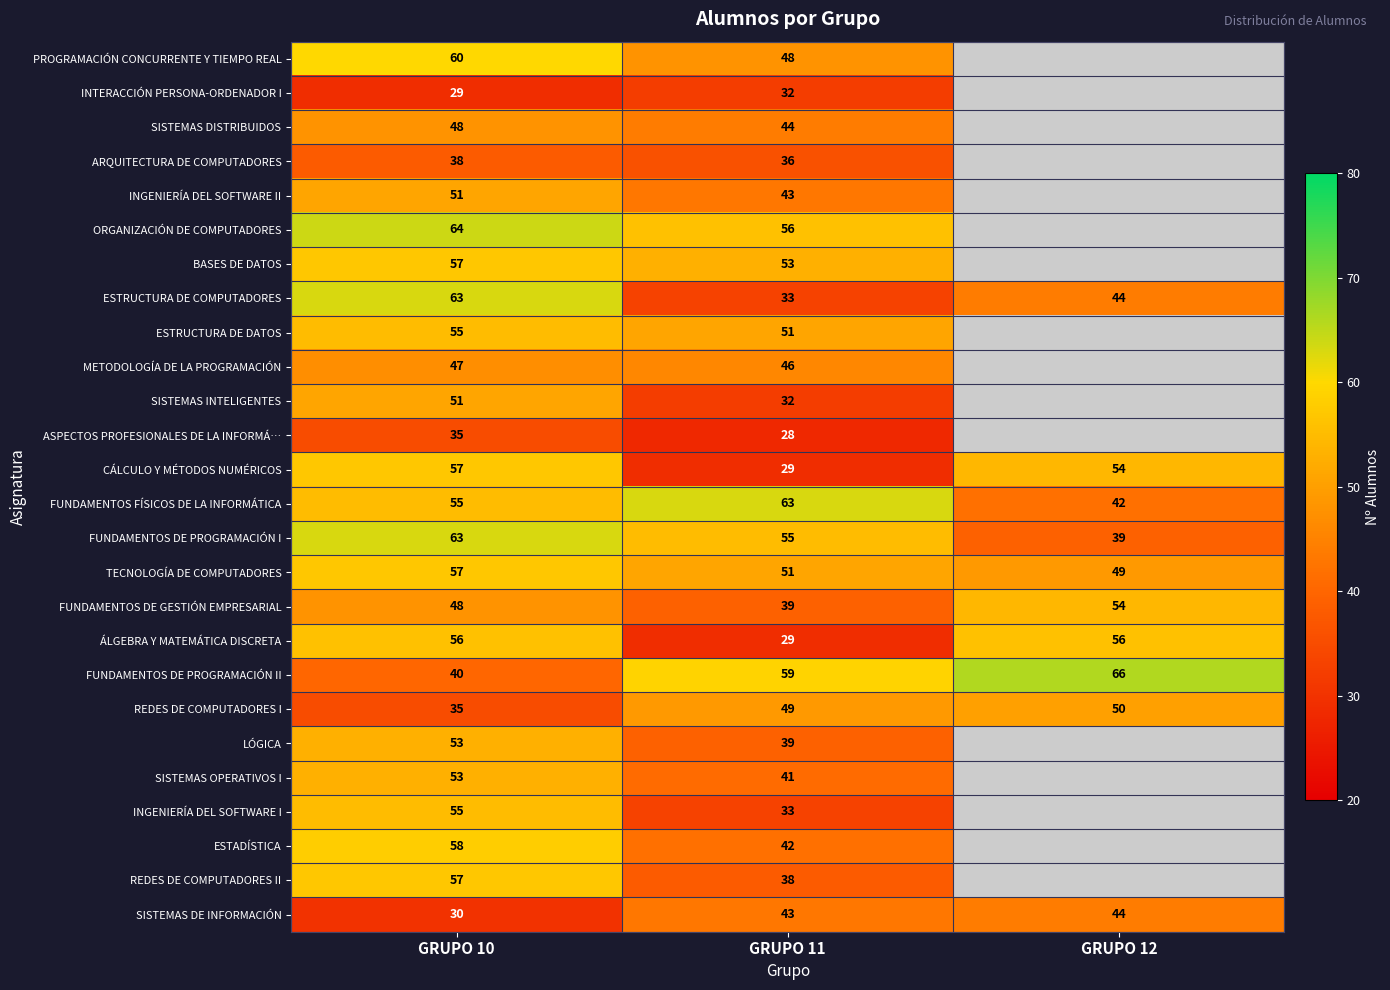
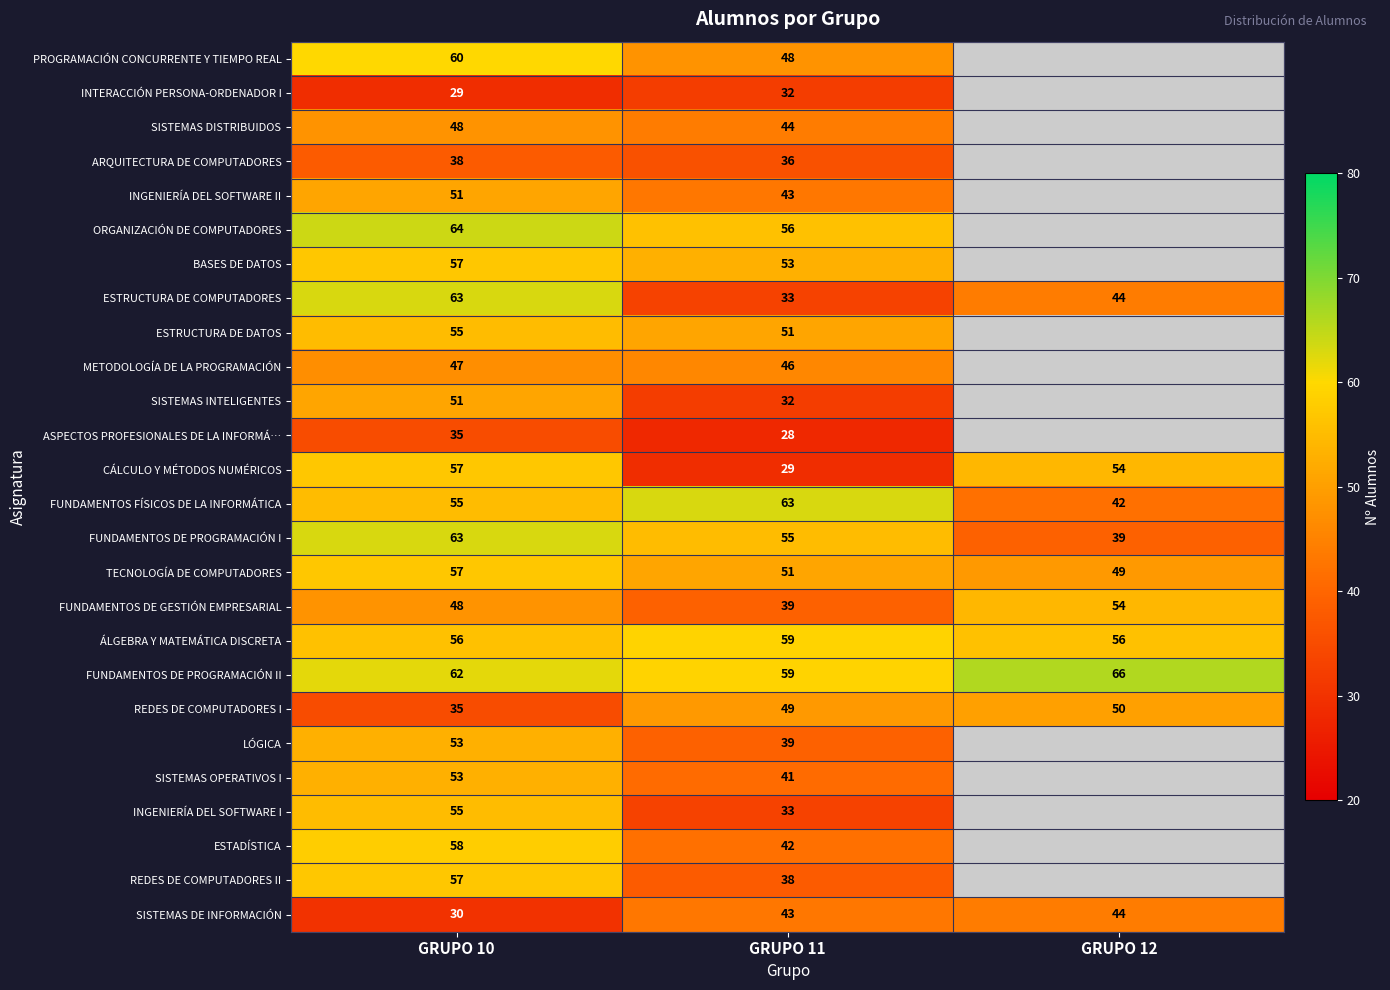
ÁLGEBRA Y MATEMÁTICA DISCRETA, GRUPO 11: 29 -> 59
FUNDAMENTOS DE PROGRAMACIÓN II, GRUPO 10: 40 -> 62
